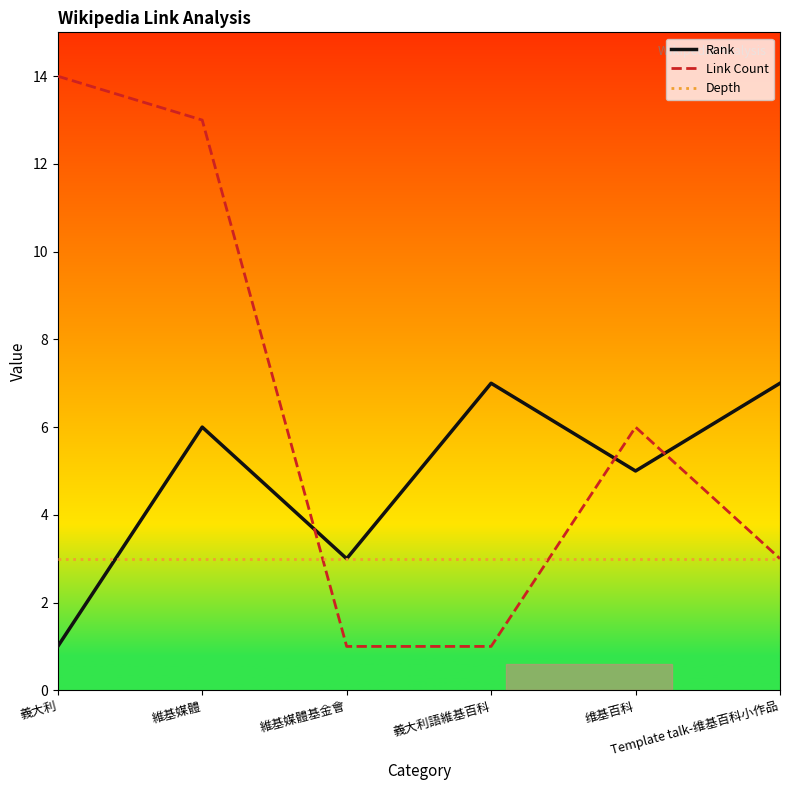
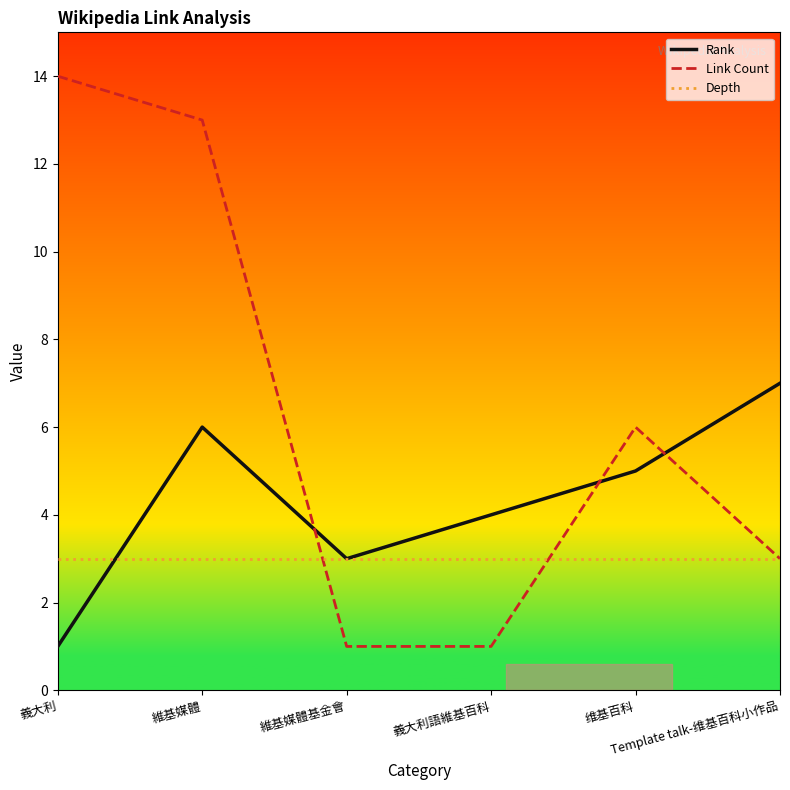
Rank, 義大利語維基百科: 7 -> 4
